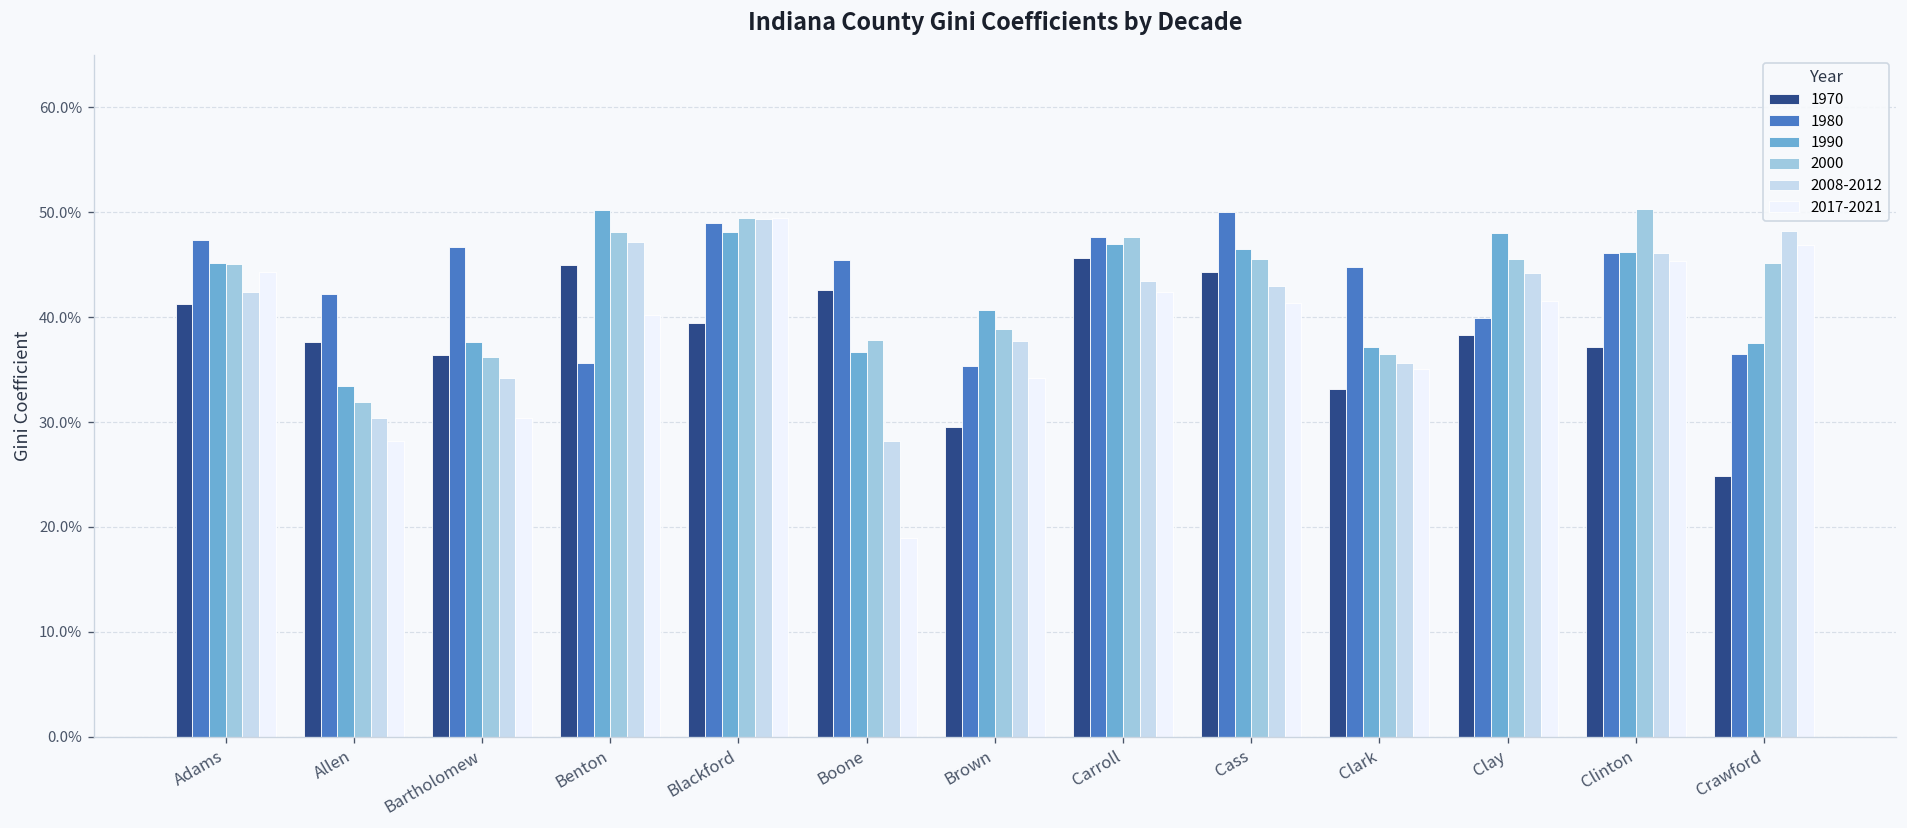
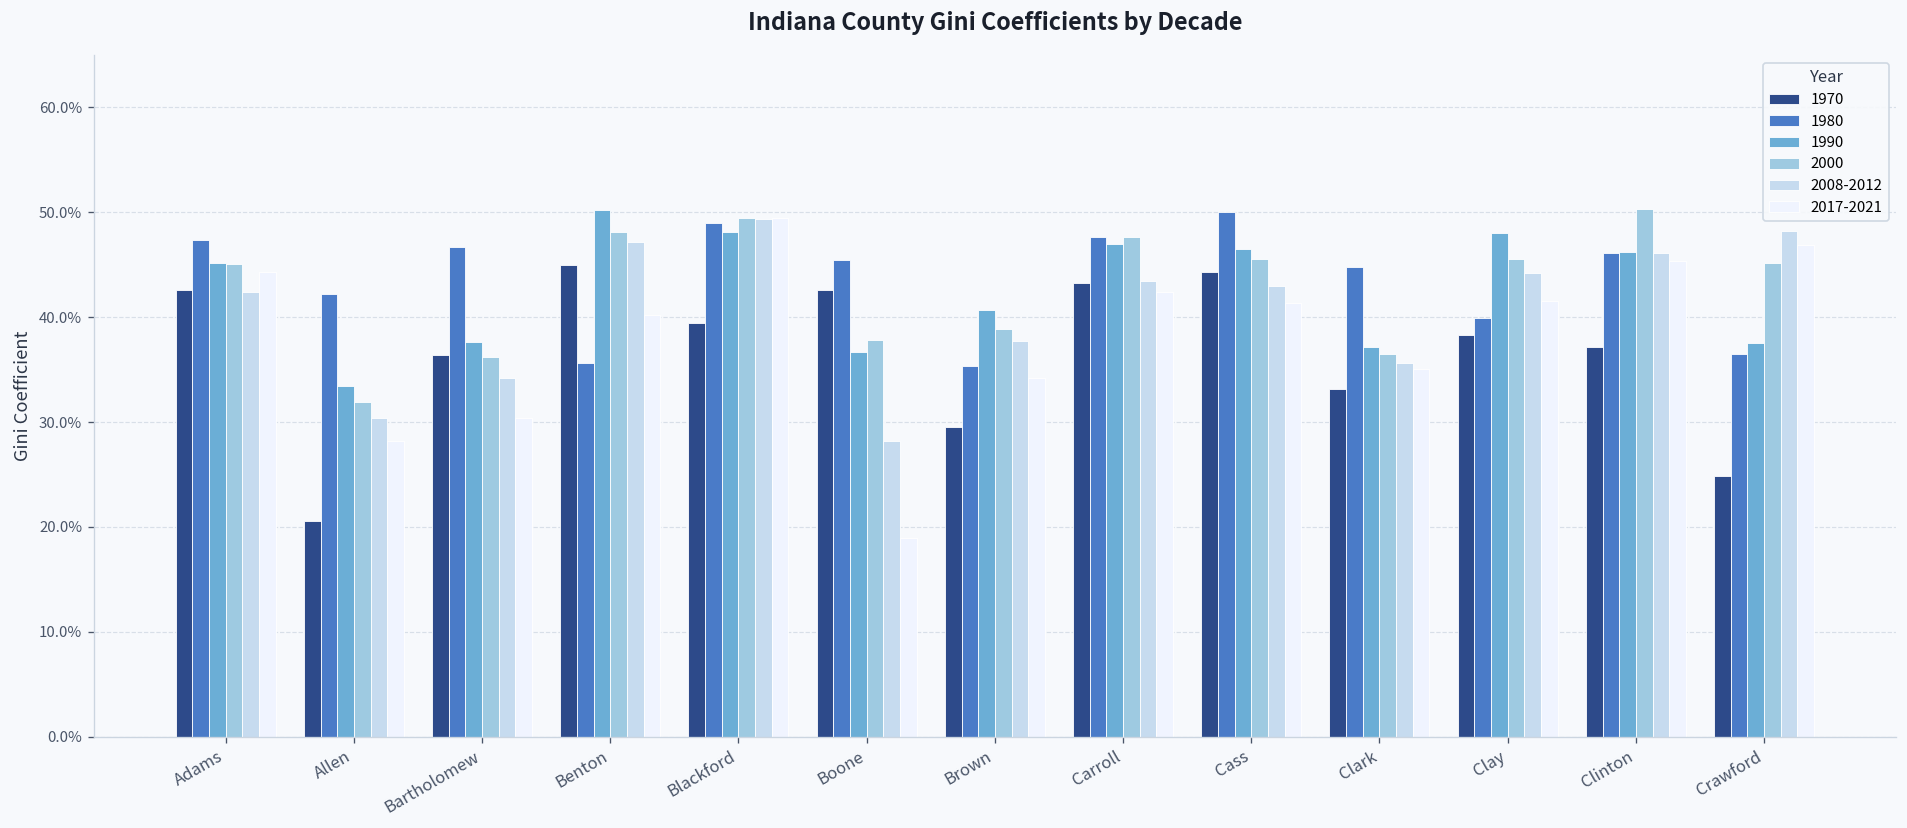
1970, Adams: 41% -> 43%
1970, Allen: 38% -> 21%
1970, Carroll: 46% -> 43%
